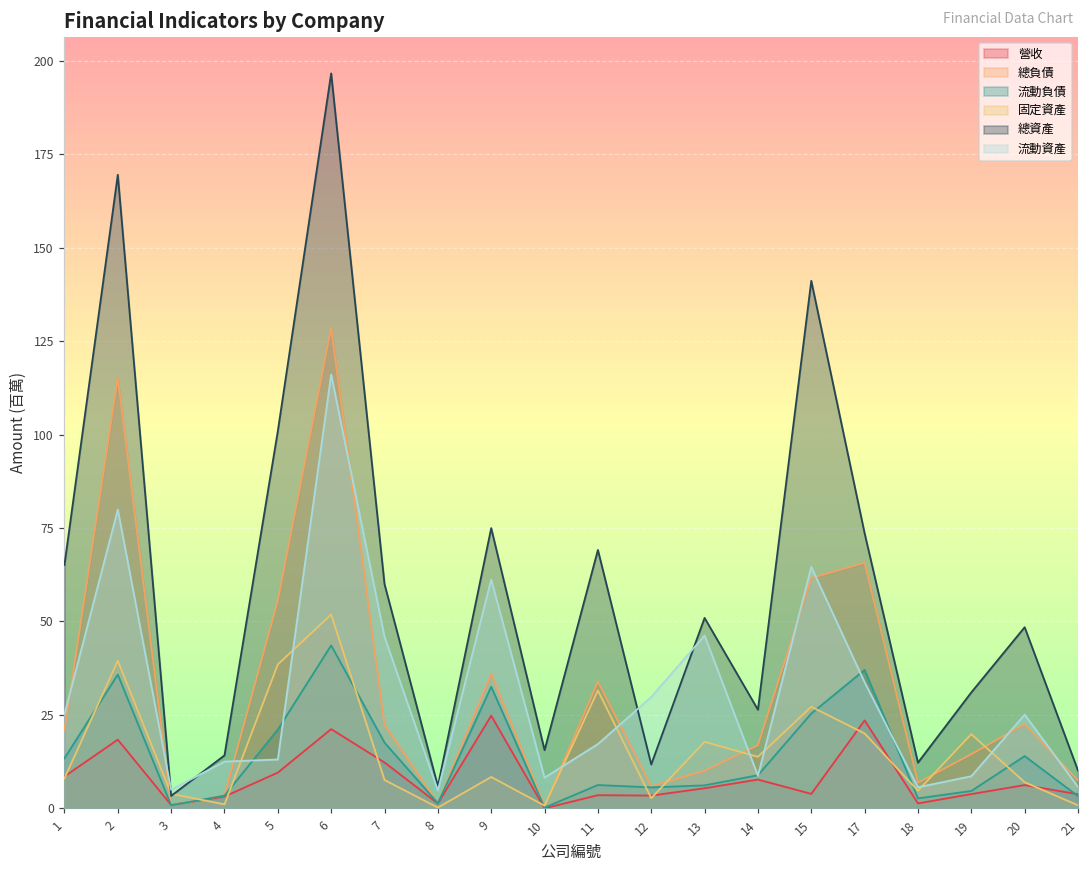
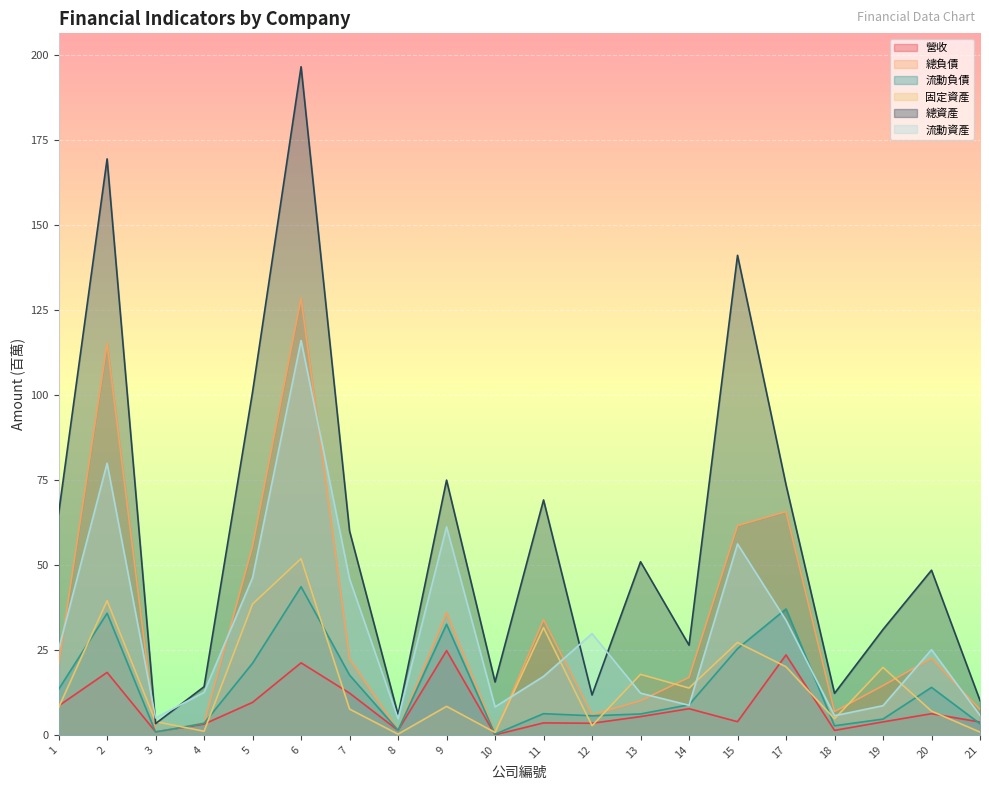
流動資產, 5: 13 -> 46
流動資產, 13: 46 -> 12
流動資產, 15: 65 -> 56
